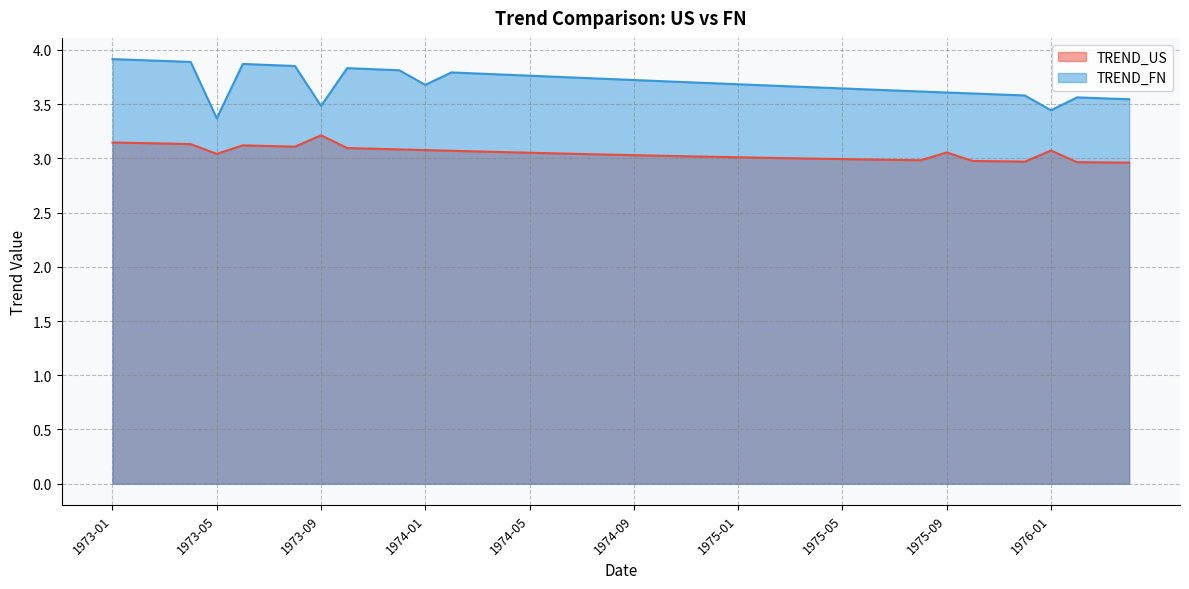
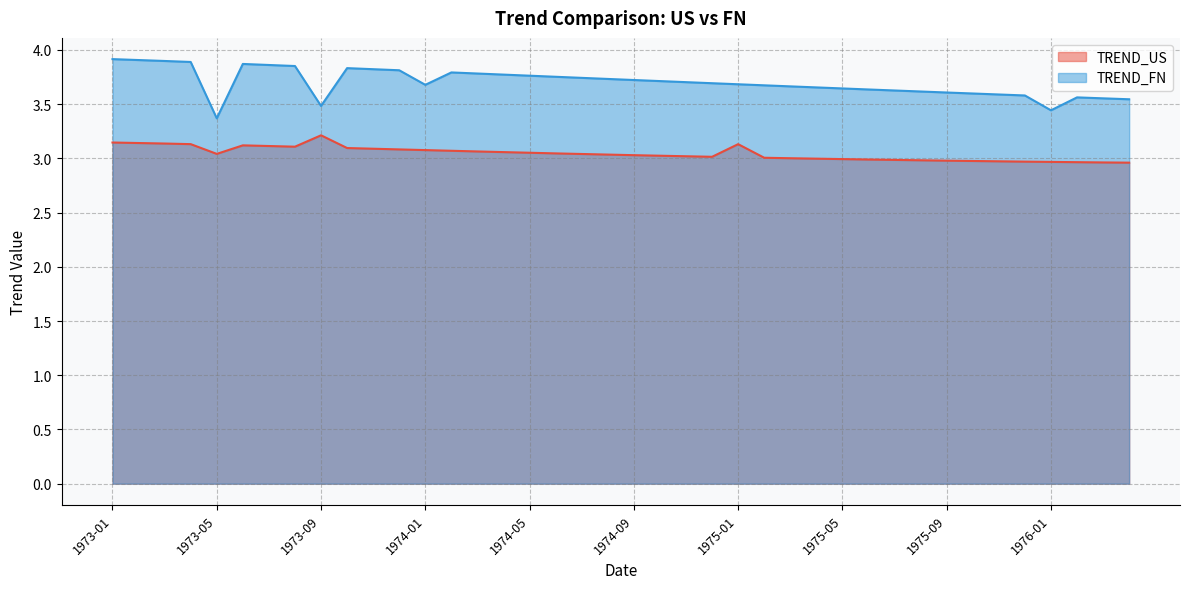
TREND_US, 1975-01: 3.01 -> 3.13
TREND_US, 1975-09: 3.05 -> 2.98
TREND_US, 1976-01: 3.07 -> 2.97
